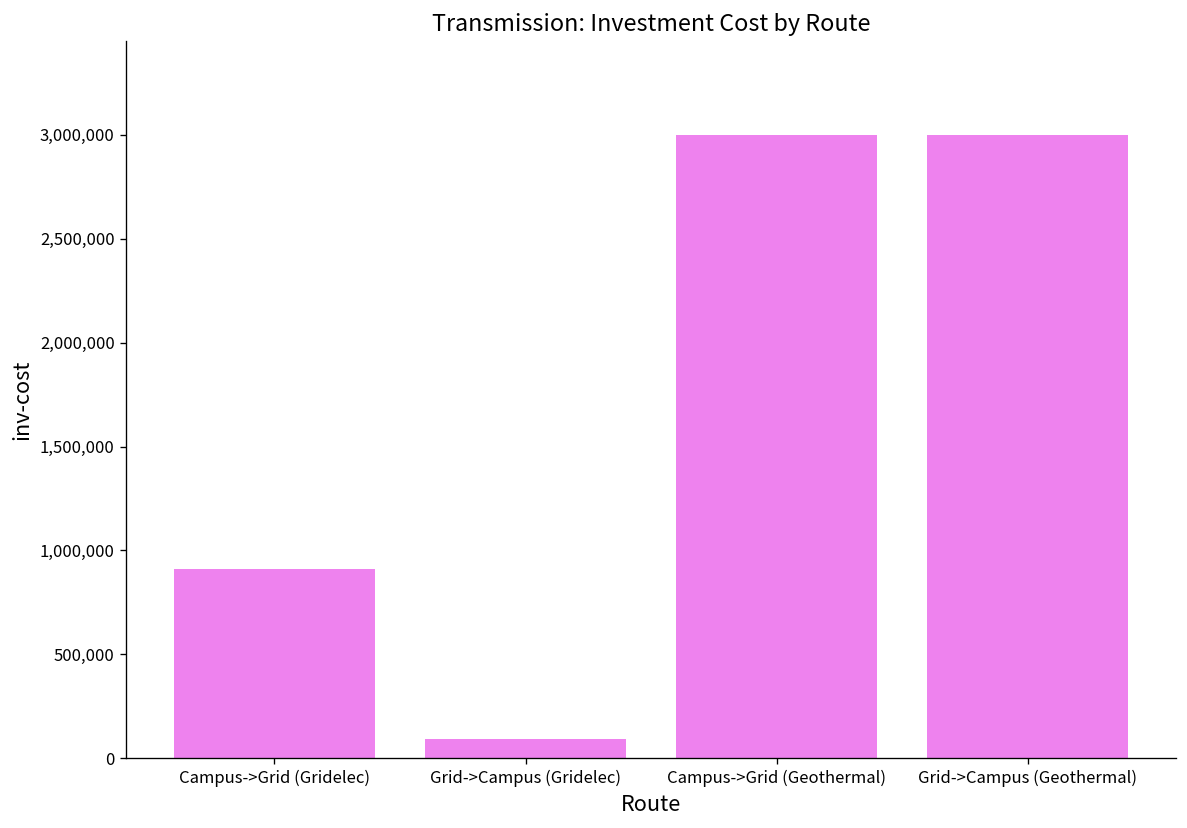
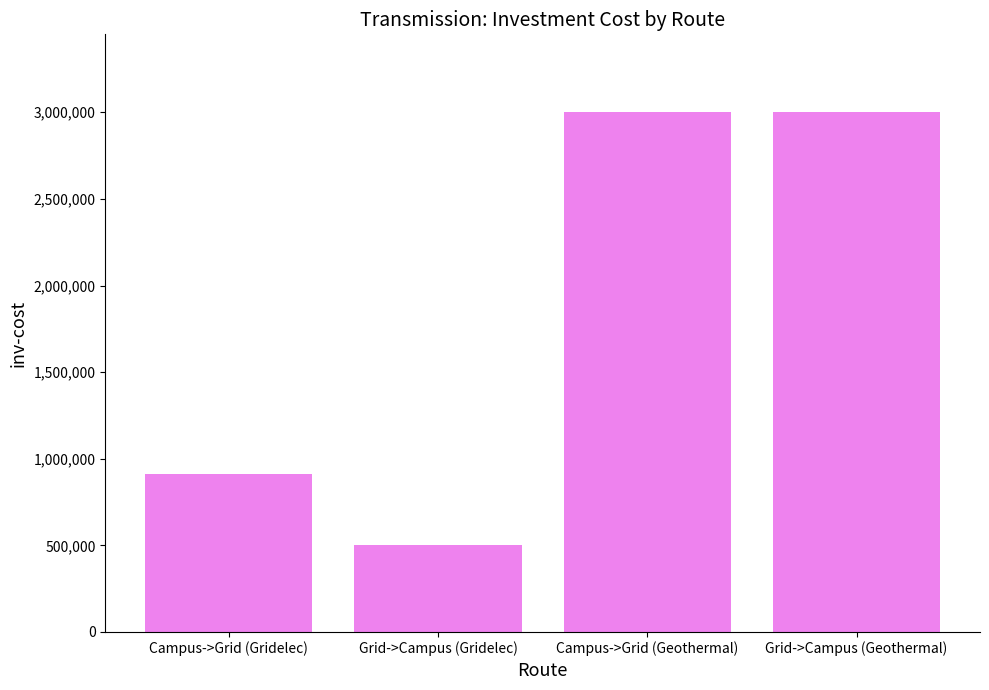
Grid->Campus (Gridelec): 90,000 -> 500,000
